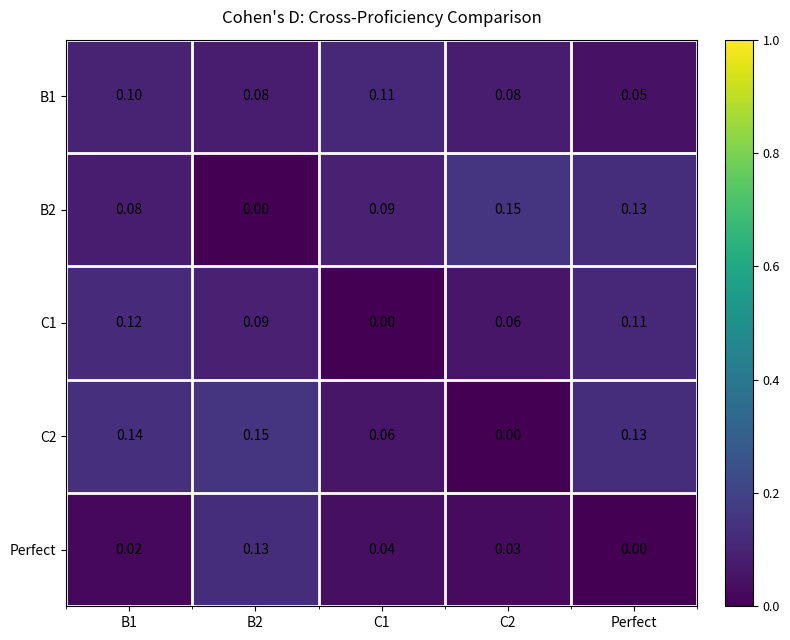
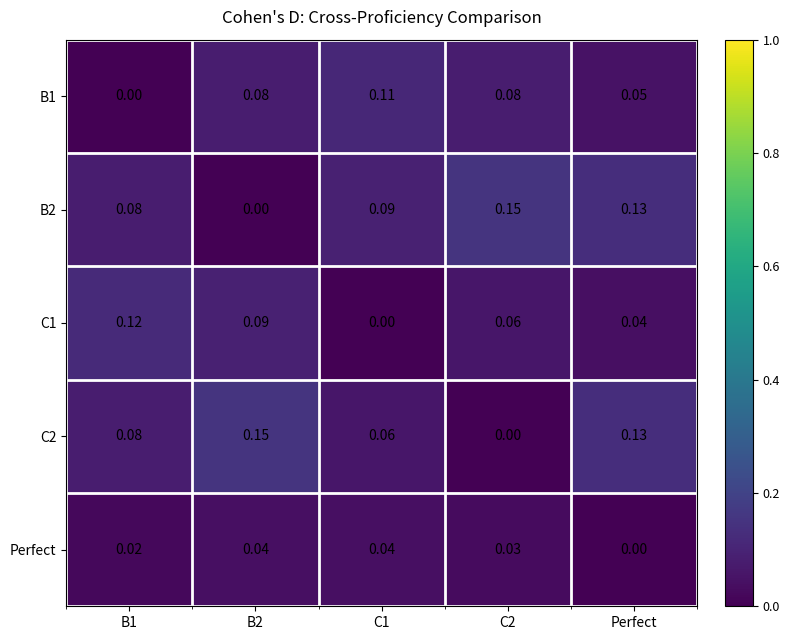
B1, B1: 0.10 -> 0.00
C1, Perfect: 0.11 -> 0.04
C2, B1: 0.14 -> 0.08
Perfect, B2: 0.13 -> 0.04
